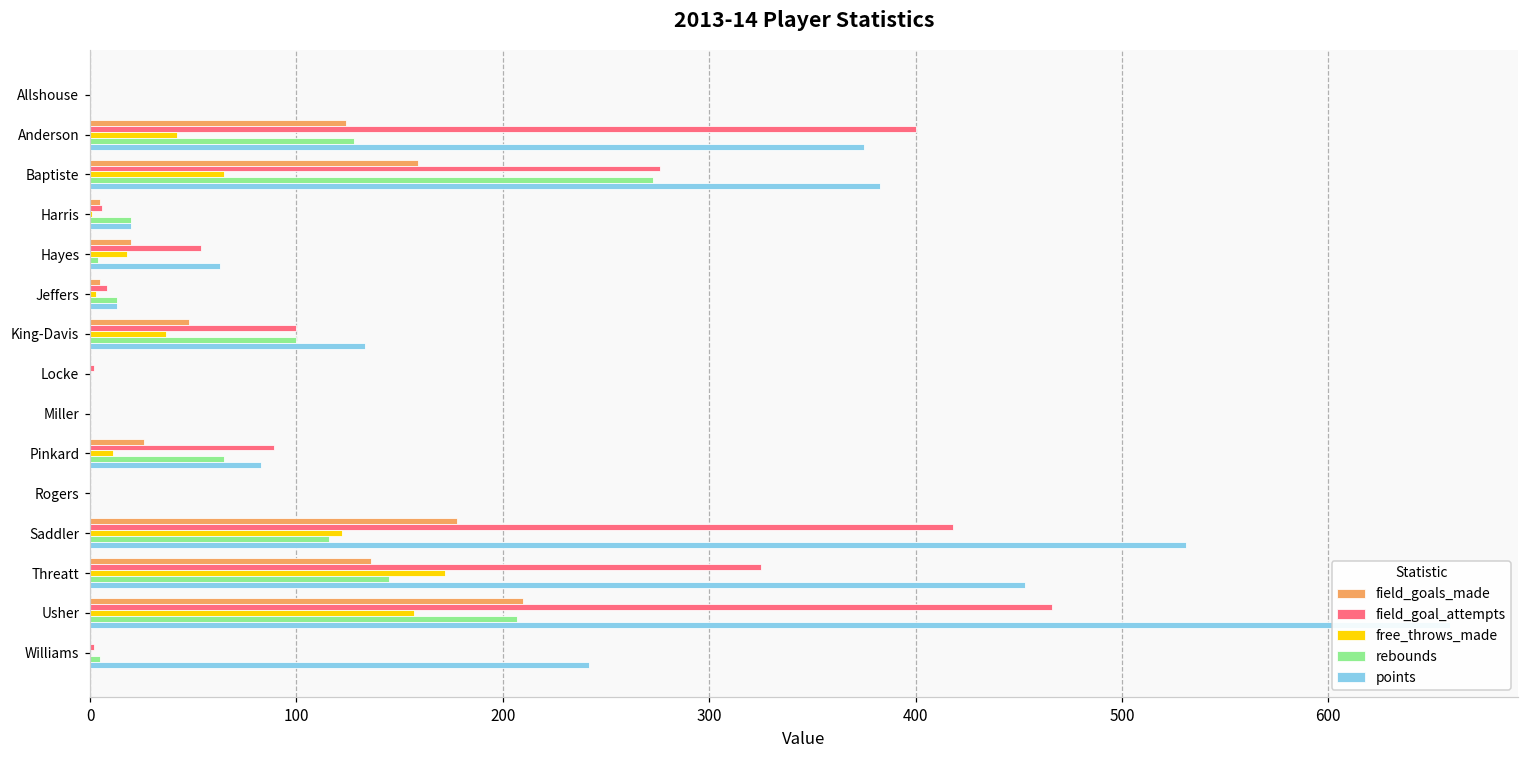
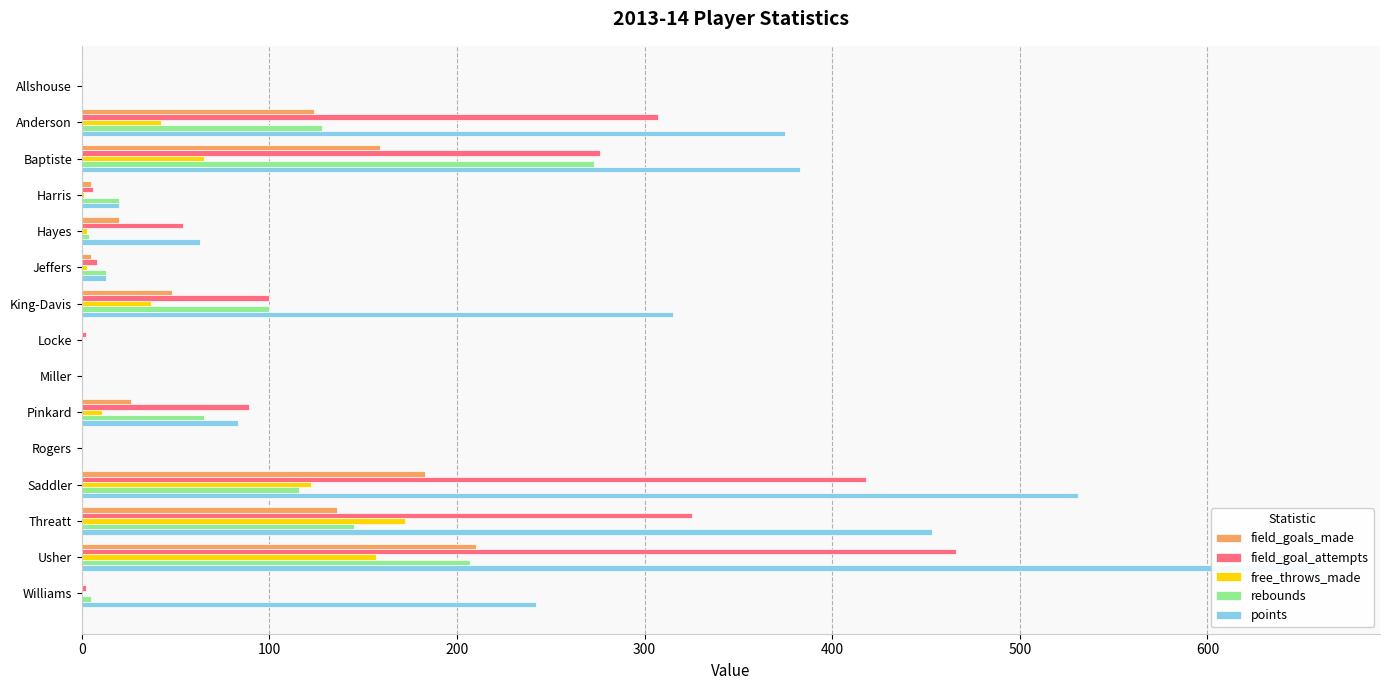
field_goal_attempts, Anderson: 400 -> 307
free_throws_made, Hayes: 18 -> 3
points, King-Davis: 133 -> 315
field_goals_made, Saddler: 178 -> 183
